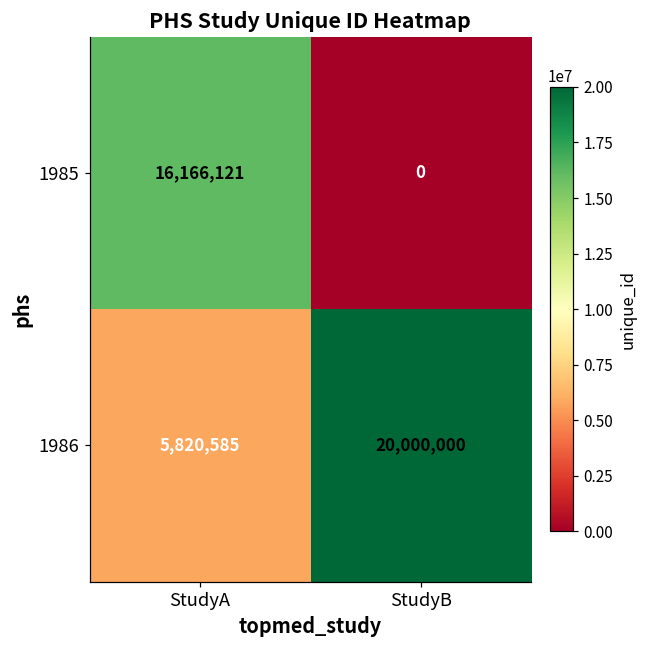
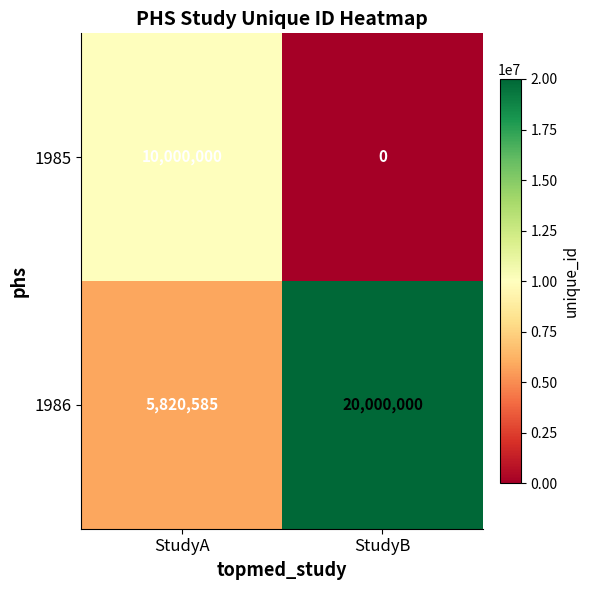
1985, StudyA: 16,166,121 -> 10,000,000
